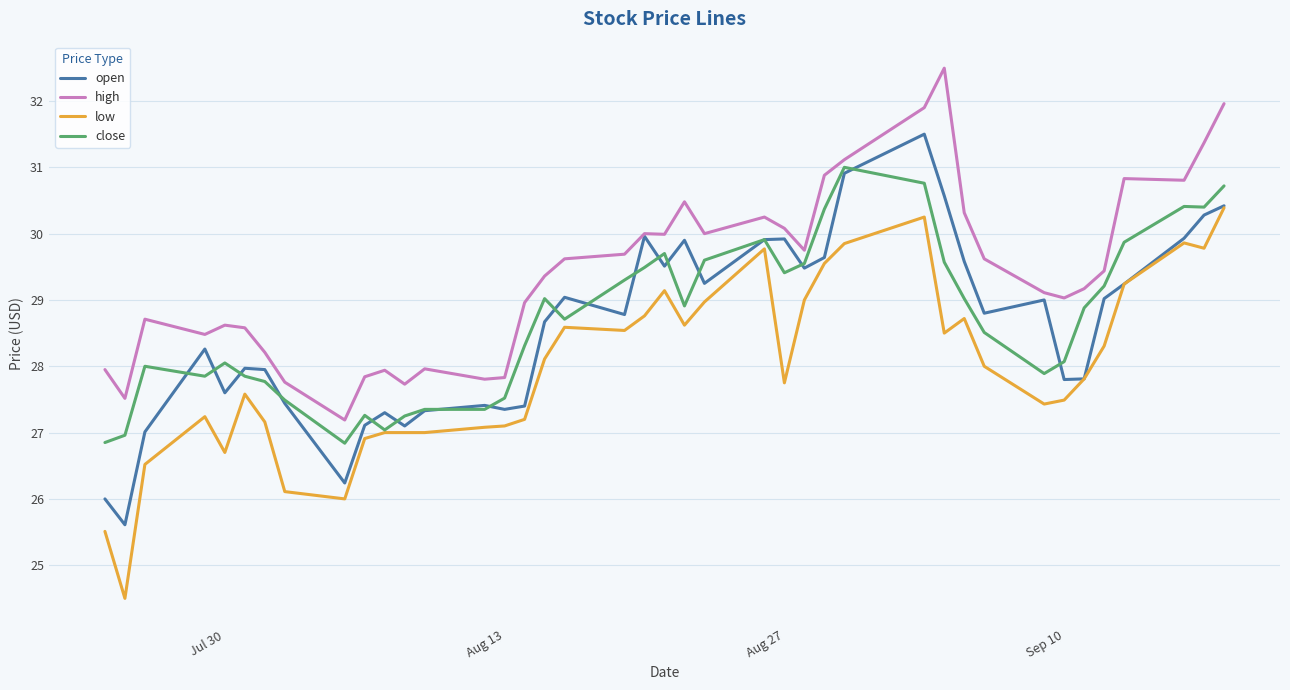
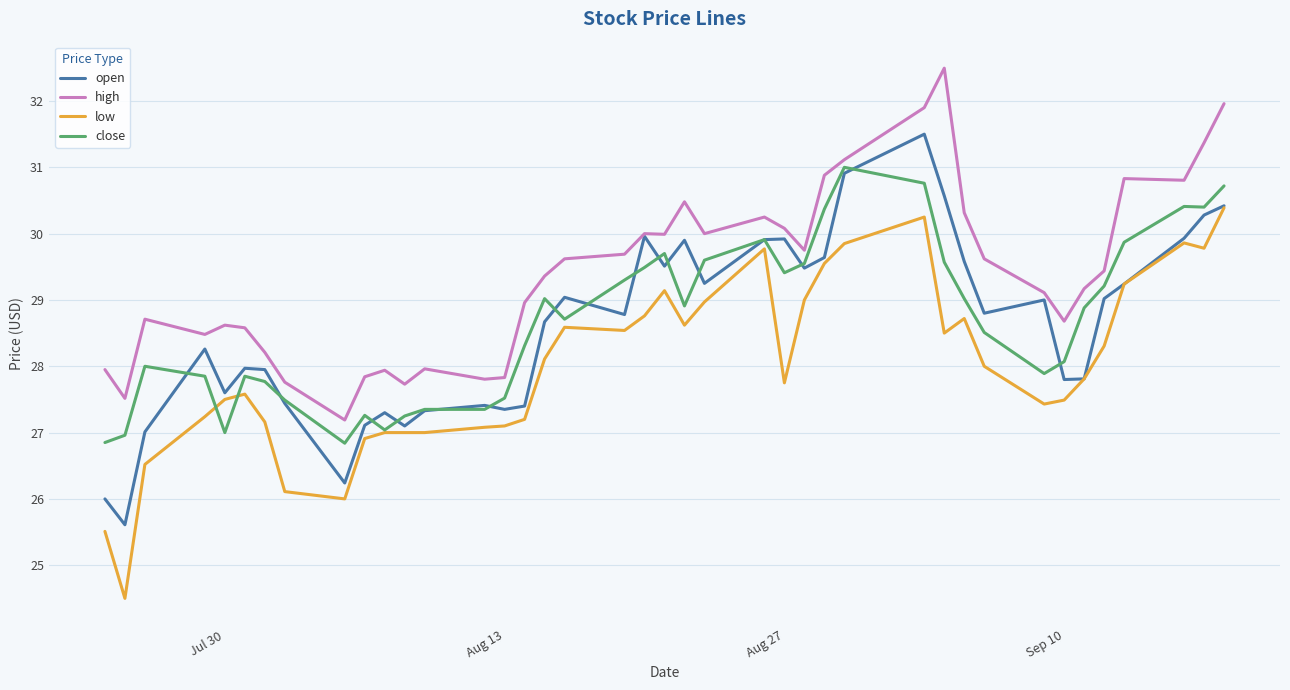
low, Jul 30: 26.7 -> 27.5
close, Jul 30: 28.1 -> 27.0
high, Sep 10: 29.0 -> 28.7
